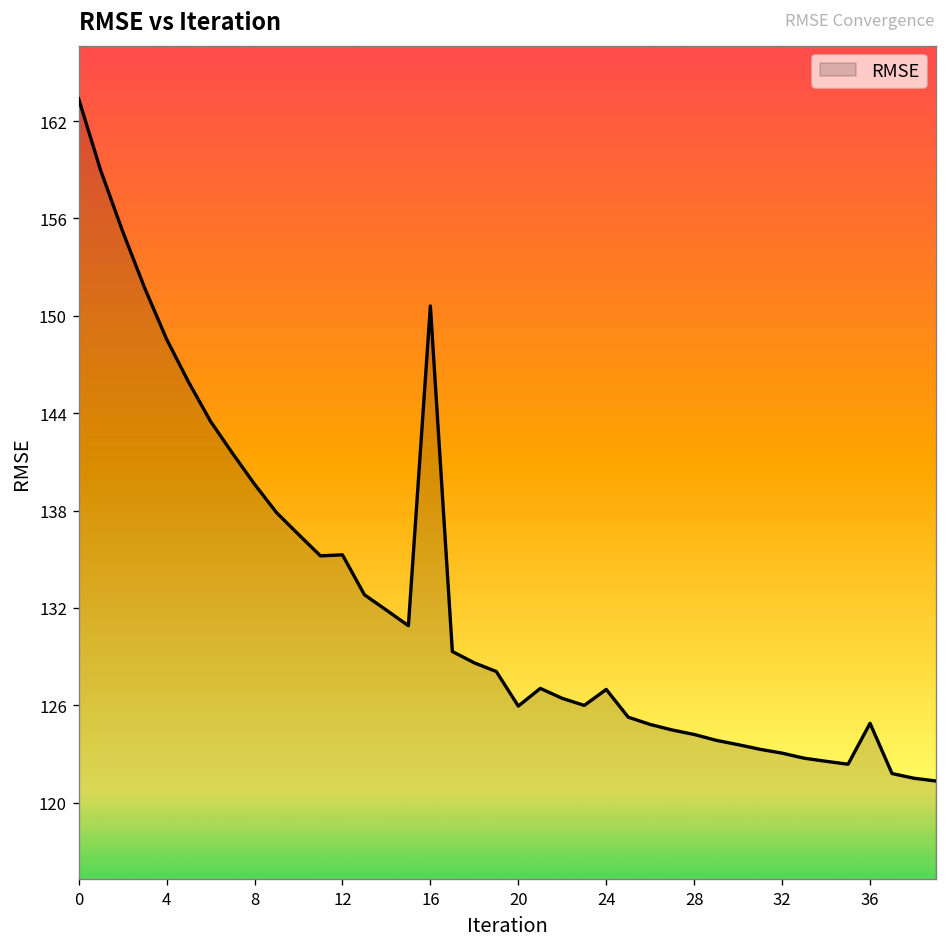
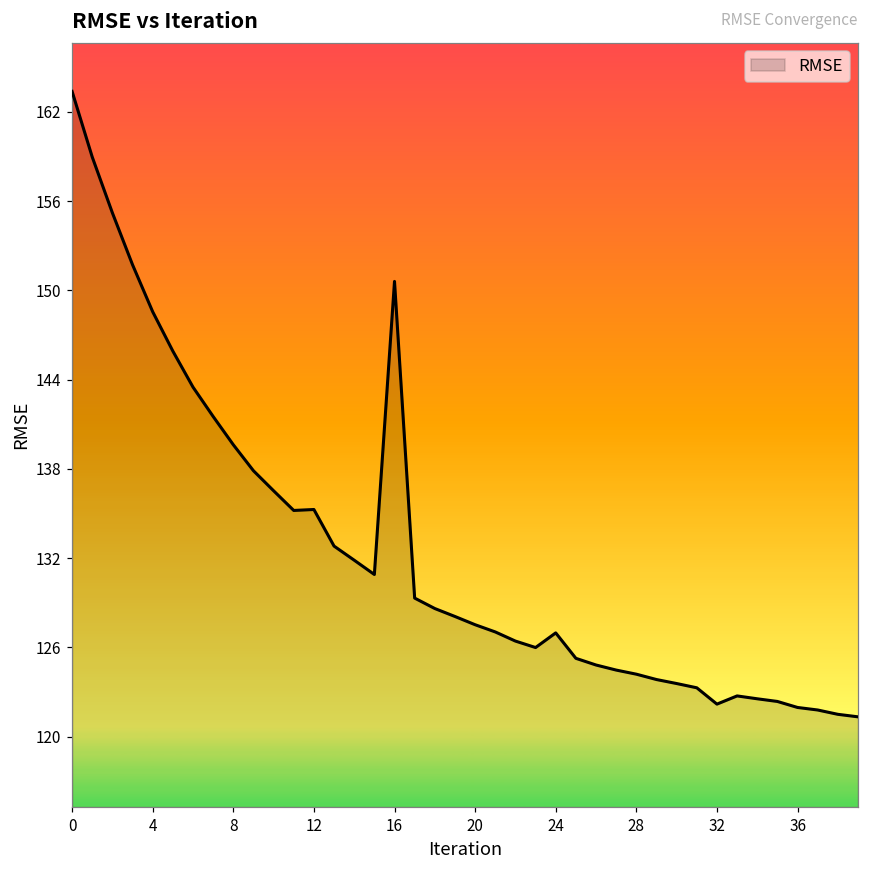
20: 126.0 -> 127.5
32: 123.1 -> 122.2
36: 124.9 -> 122.0
